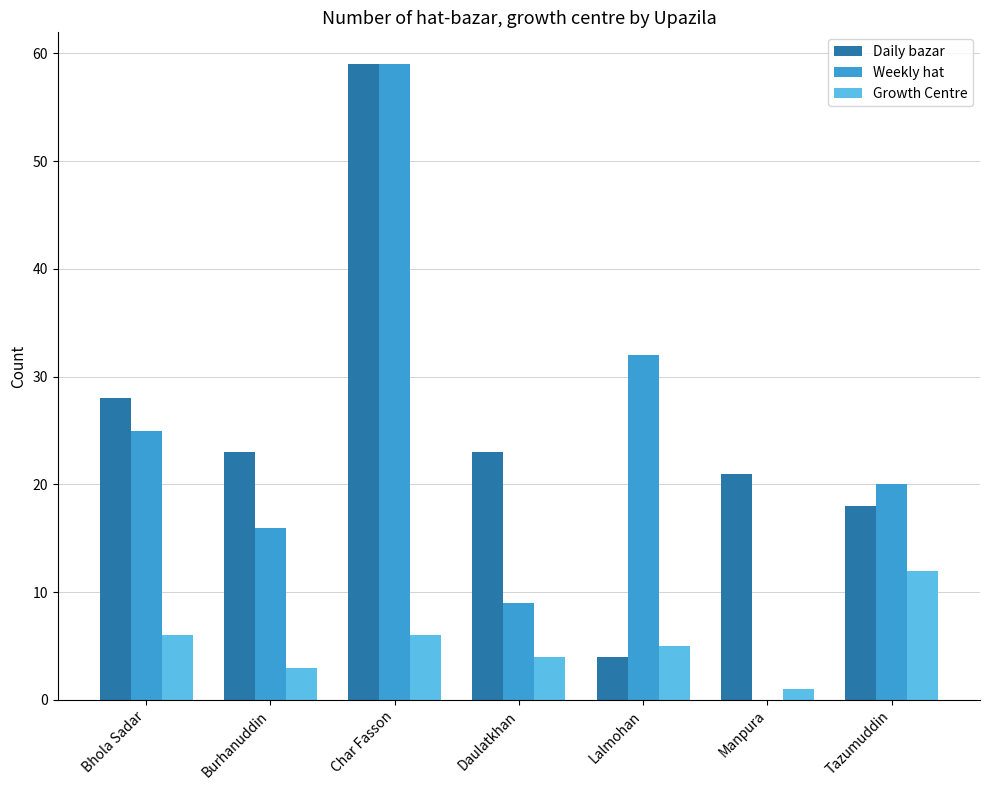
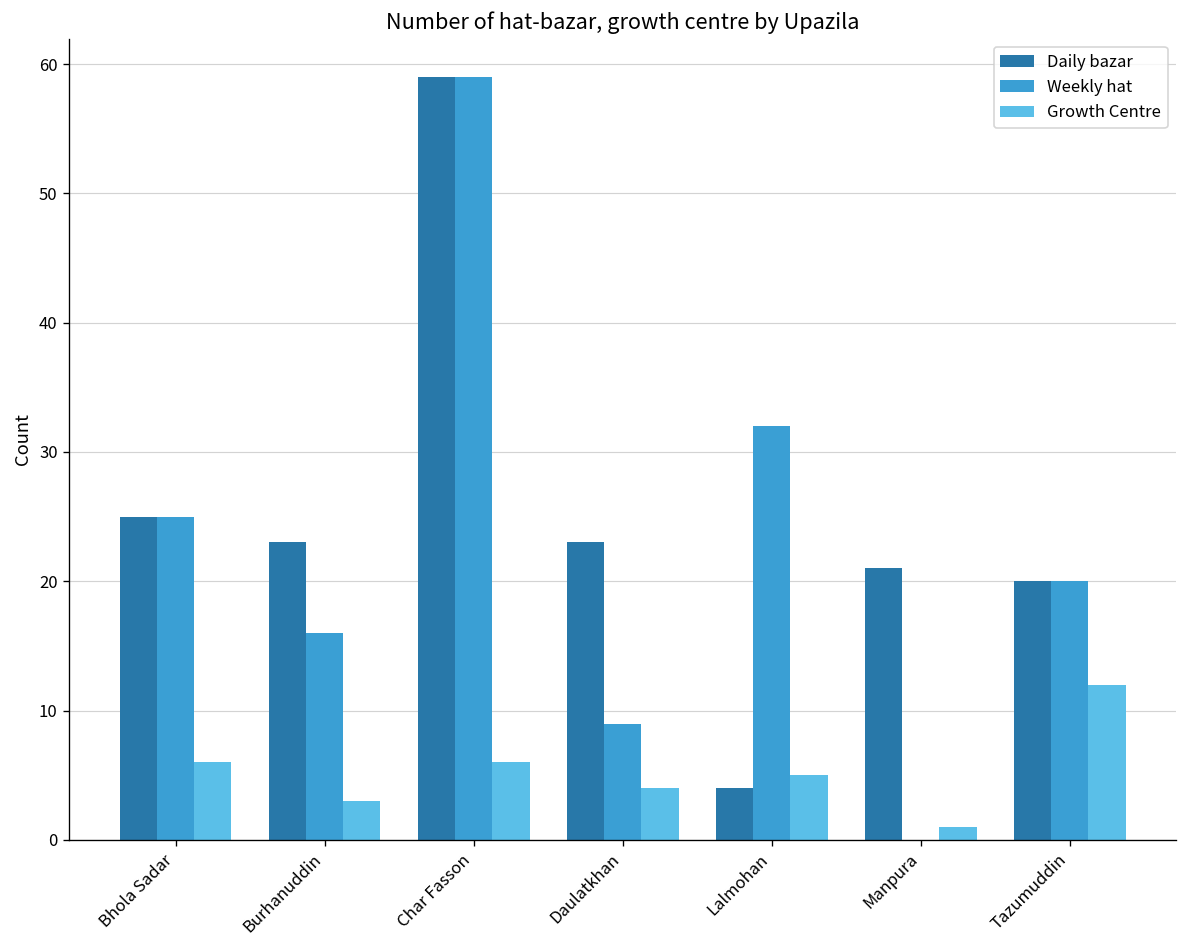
Daily bazar, Bhola Sadar: 28 -> 25
Daily bazar, Tazumuddin: 18 -> 20
